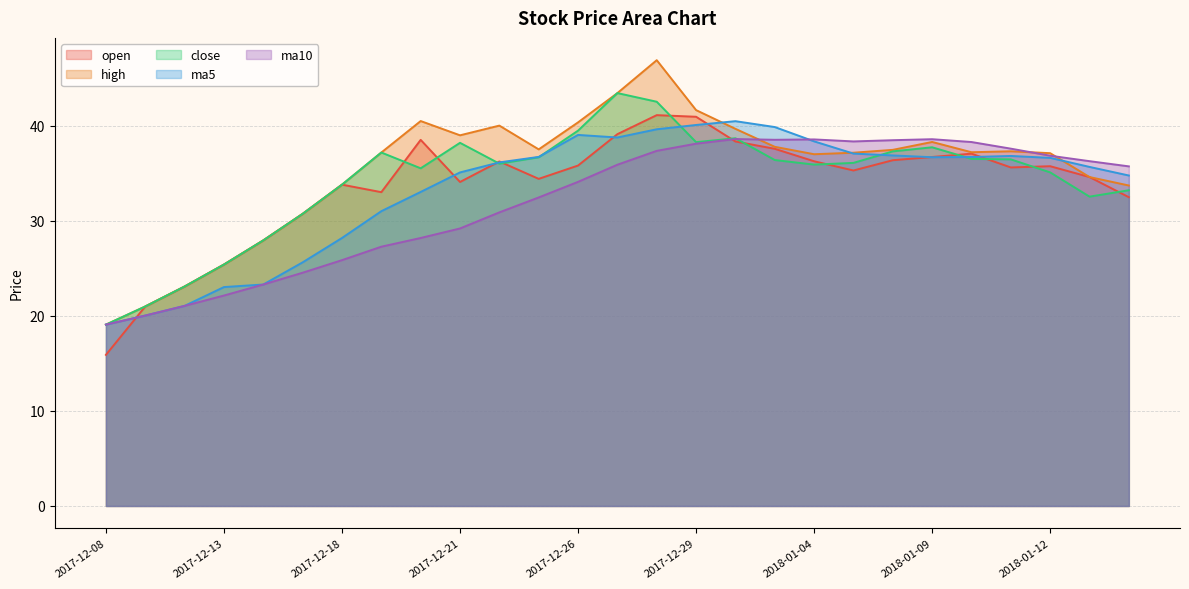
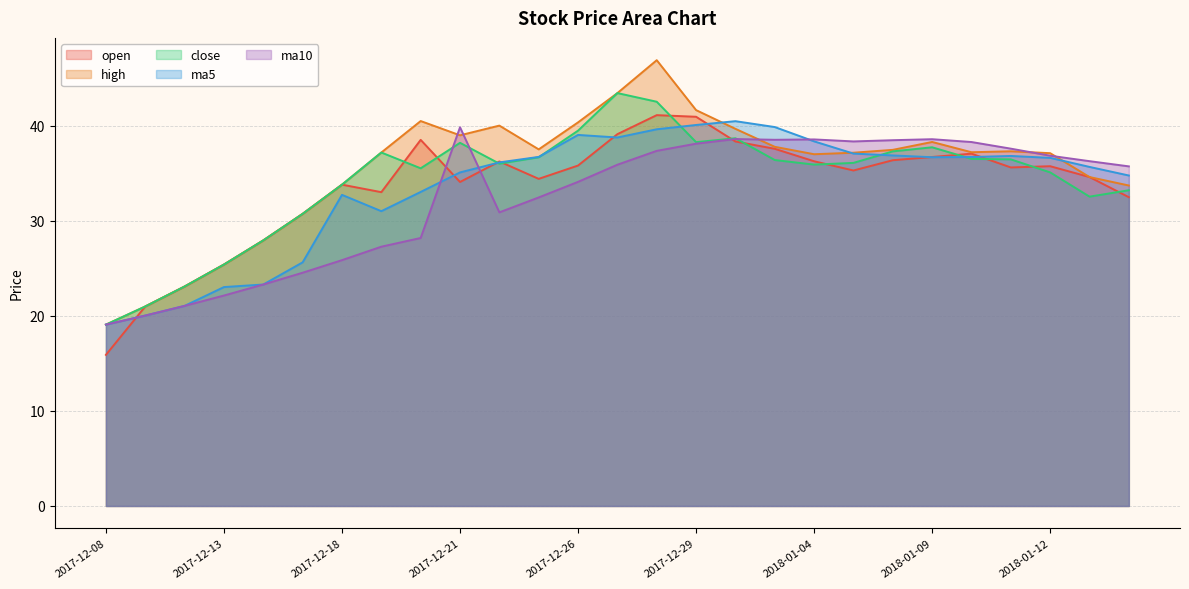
ma5, 2017-12-18: 28 -> 33
ma10, 2017-12-21: 29 -> 40
